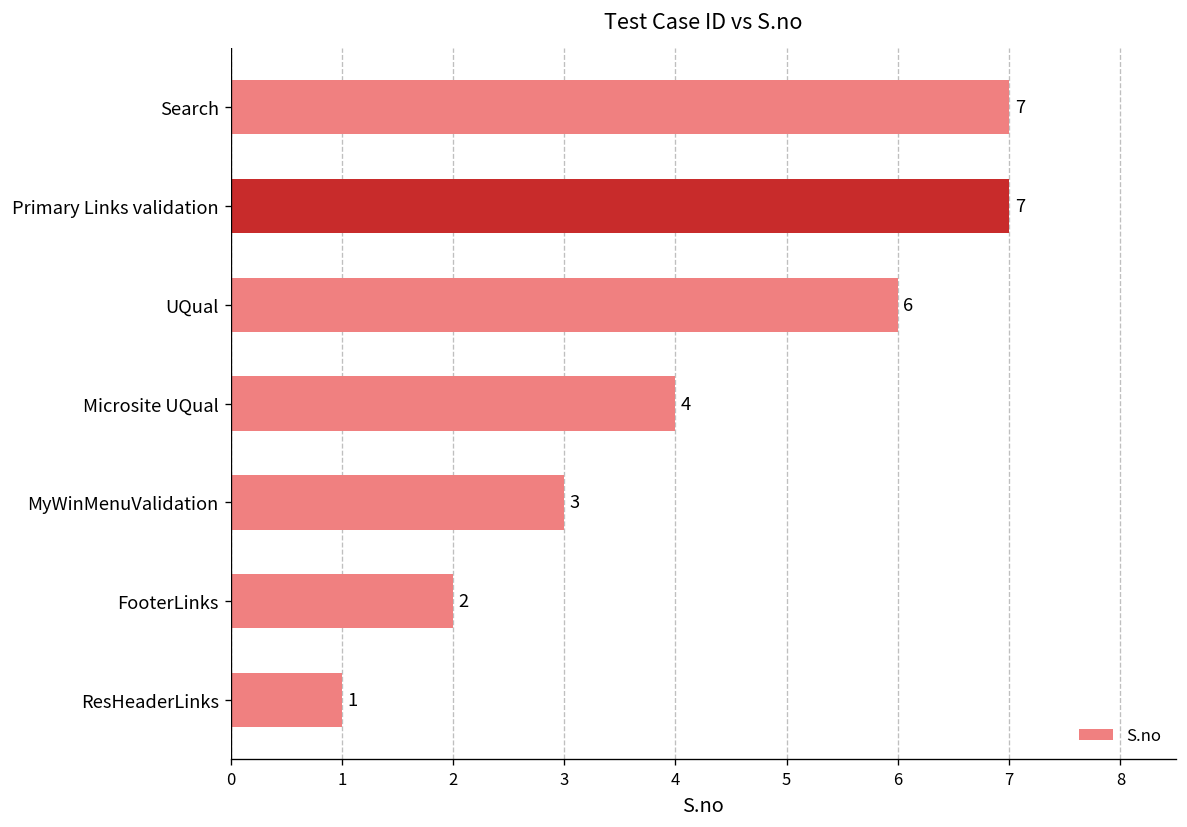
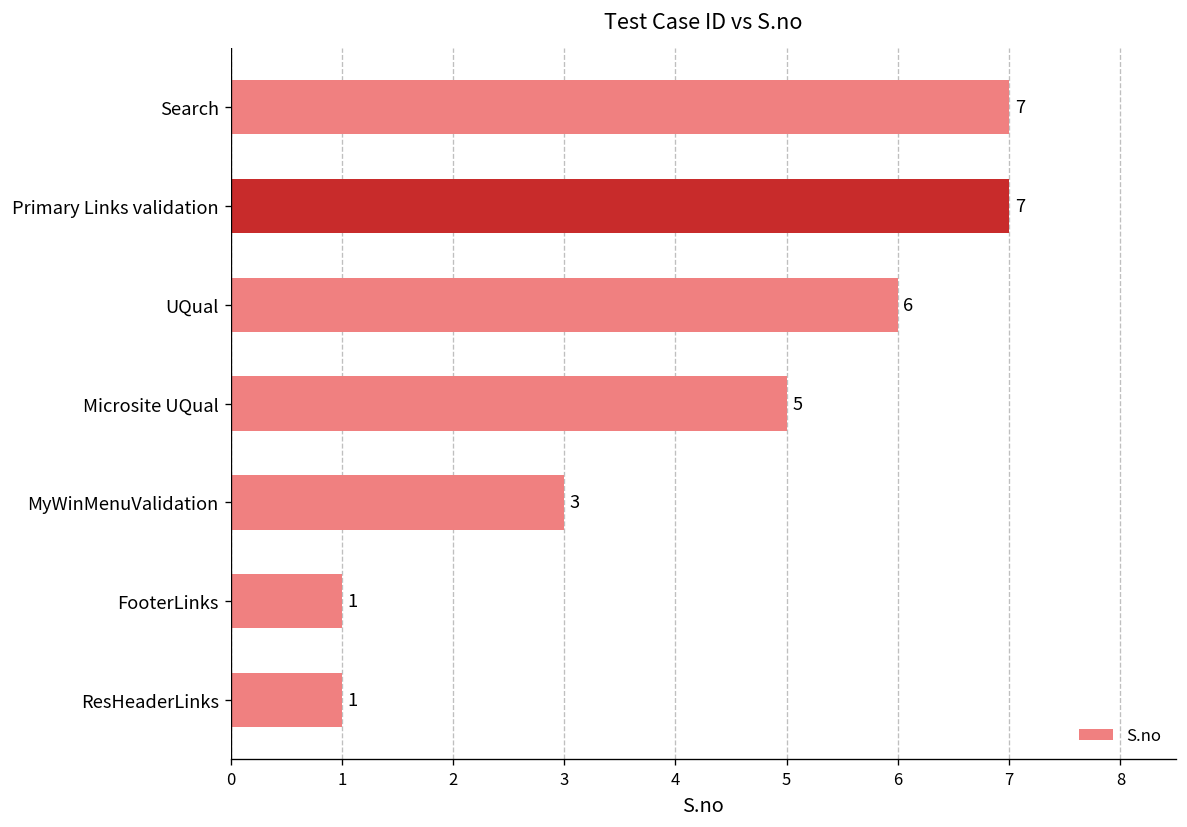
Microsite UQual: 4 -> 5
FooterLinks: 2 -> 1
